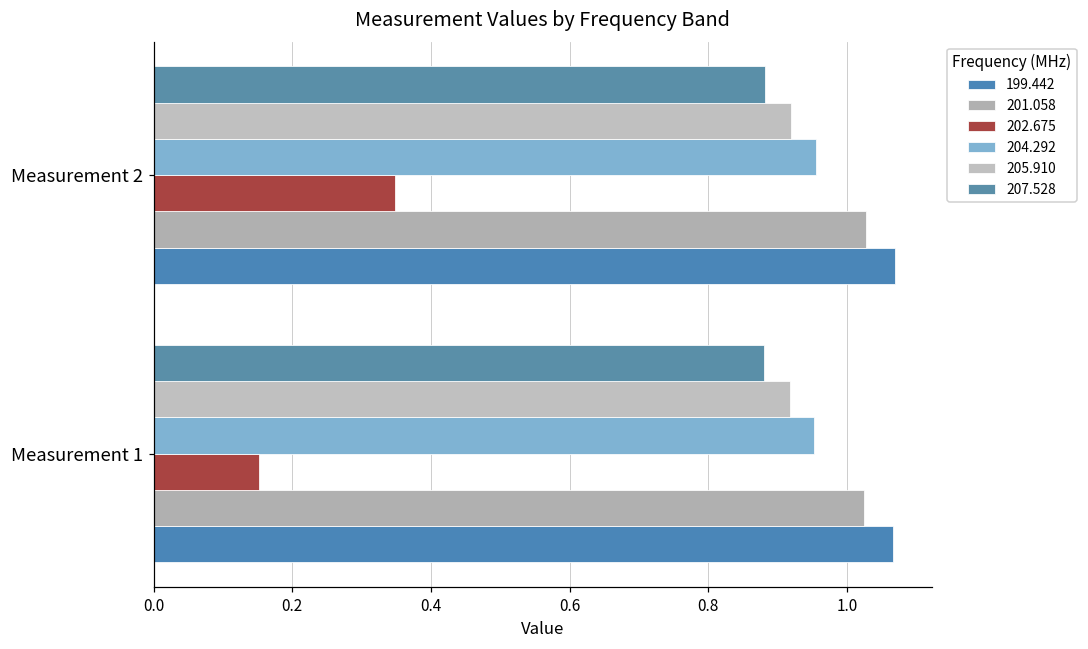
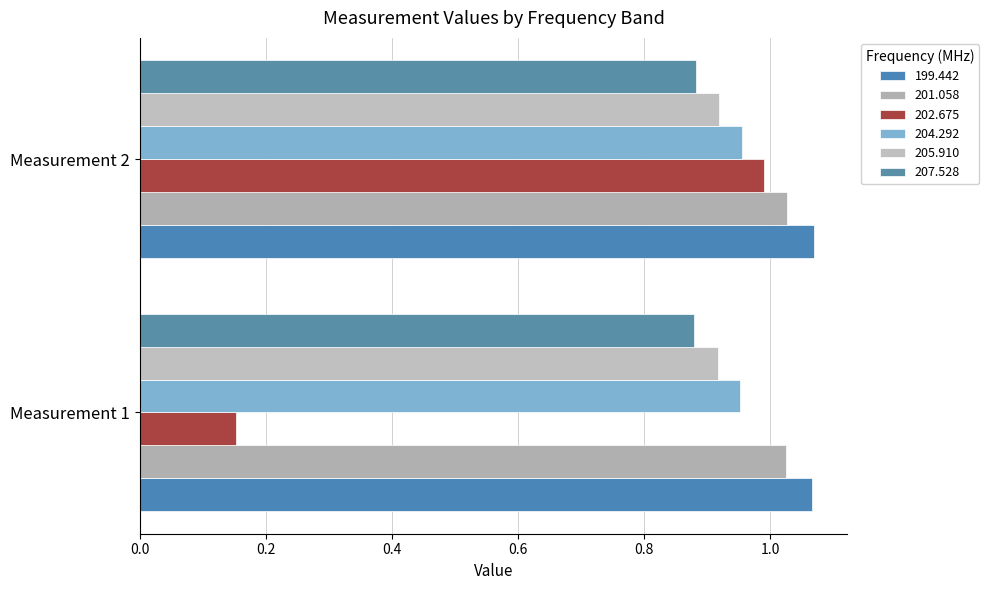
202.675, Measurement 2: 0.35 -> 0.99
